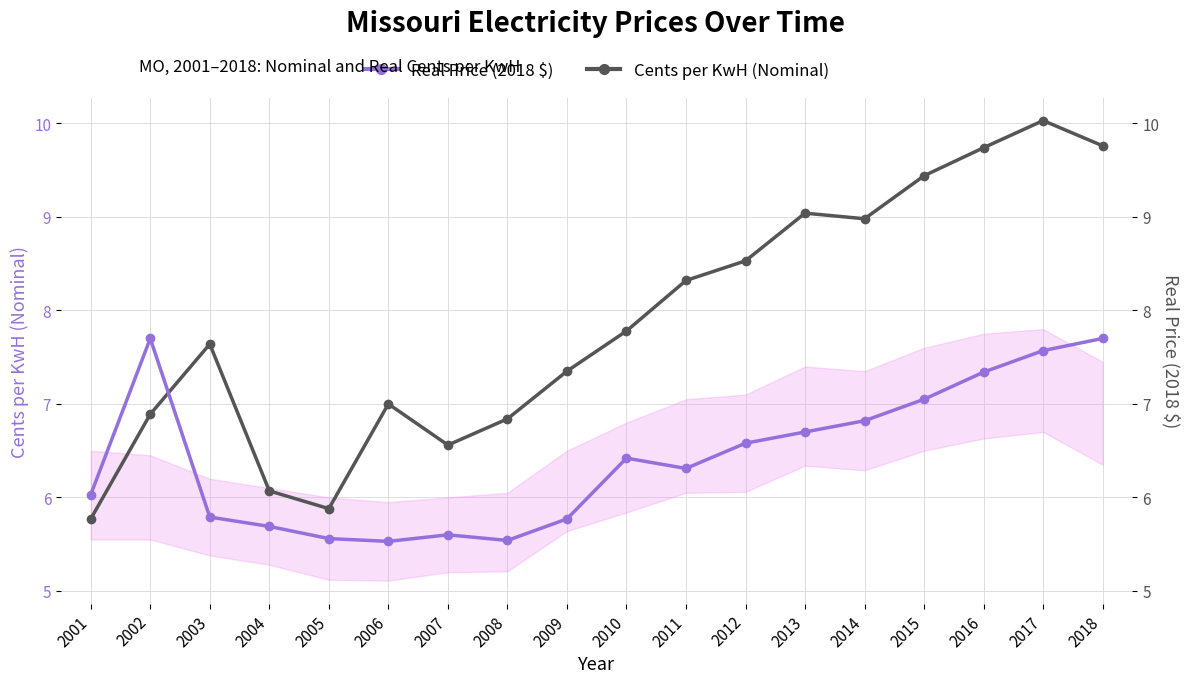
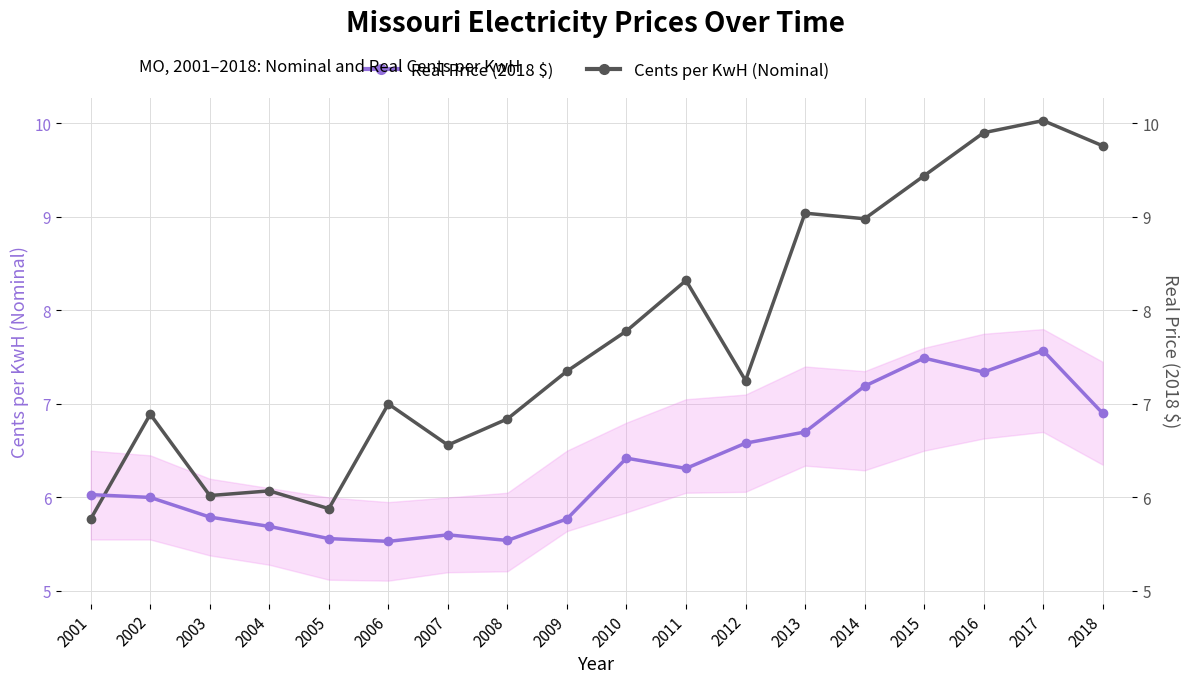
Real Price (2018 $), 2002: 7.7 -> 6.0
Cents per KwH (Nominal), 2003: 7.6 -> 6.0
Cents per KwH (Nominal), 2012: 8.5 -> 7.3
Real Price (2018 $), 2014: 6.8 -> 7.2
Real Price (2018 $), 2015: 7.1 -> 7.5
Cents per KwH (Nominal), 2016: 9.7 -> 9.9
Real Price (2018 $), 2018: 7.7 -> 6.9
